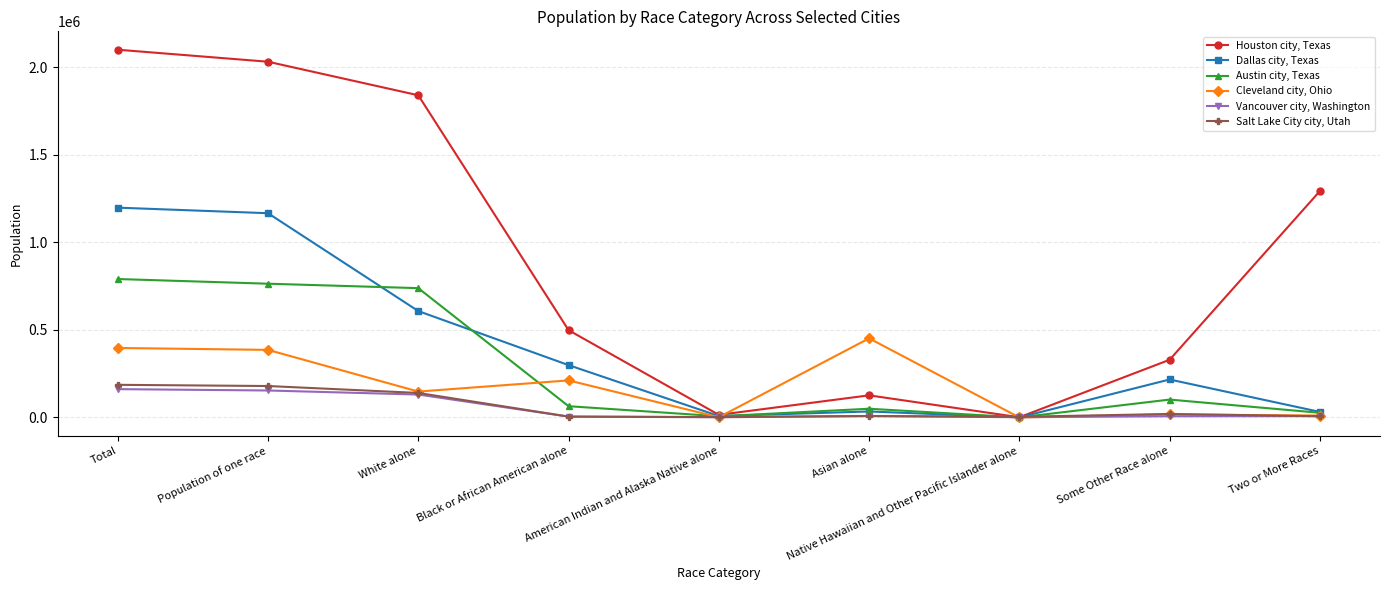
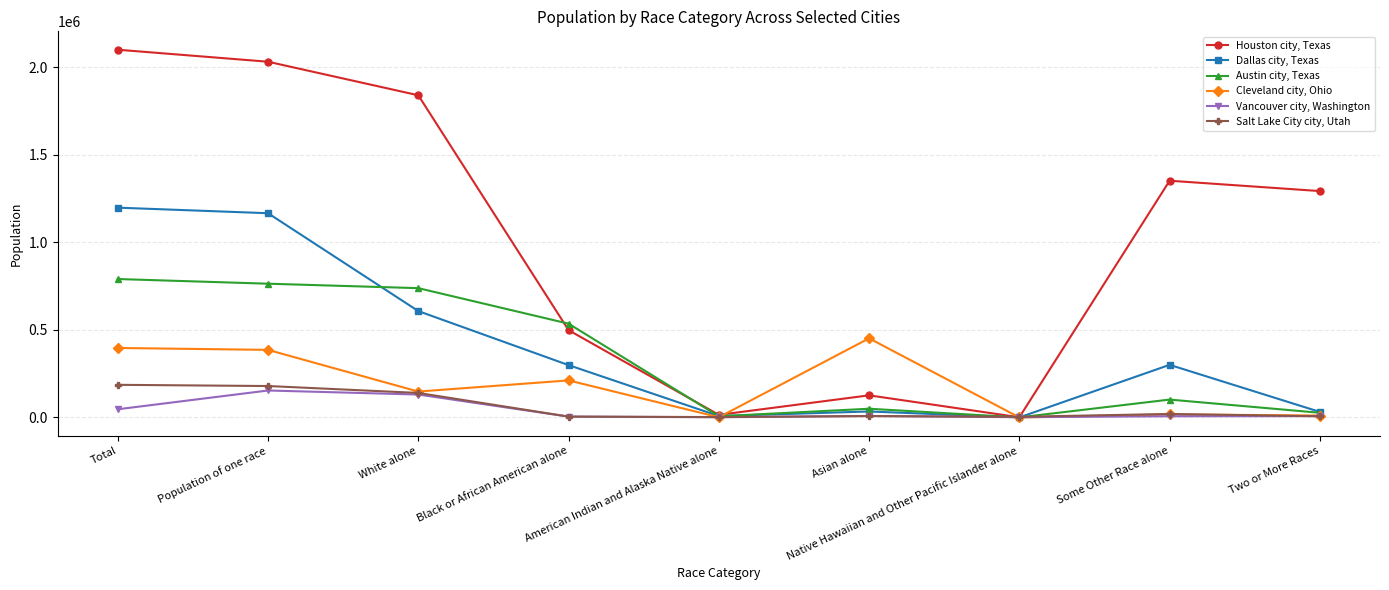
Vancouver city, Washington, Total: 160000 -> 50000
Austin city, Texas, Black or African American alone: 60000 -> 540000
Houston city, Texas, Some Other Race alone: 330000 -> 1350000
Dallas city, Texas, Some Other Race alone: 220000 -> 300000
